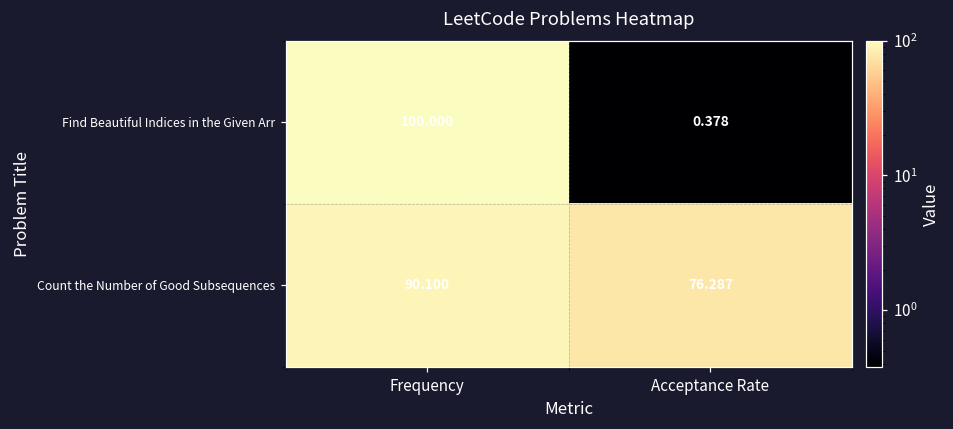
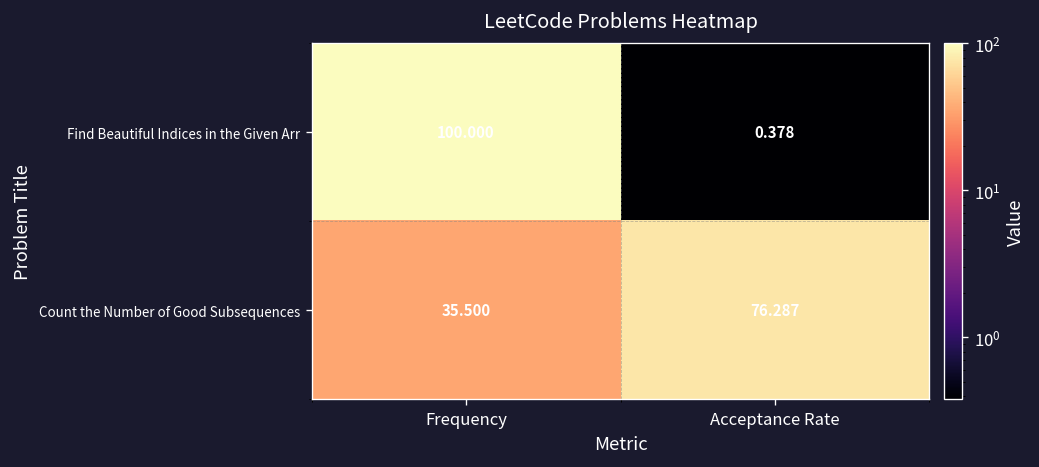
Count the Number of Good Subsequences, Frequency: 90.100 -> 35.500
